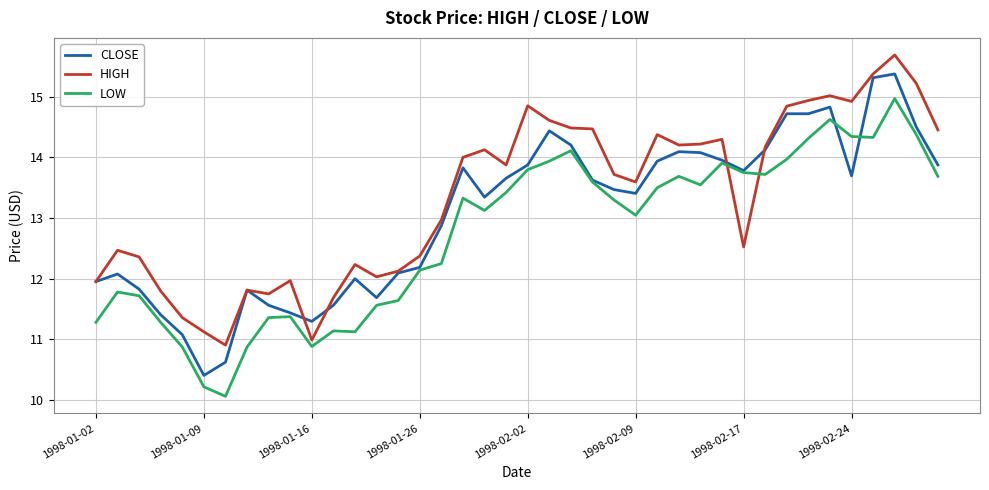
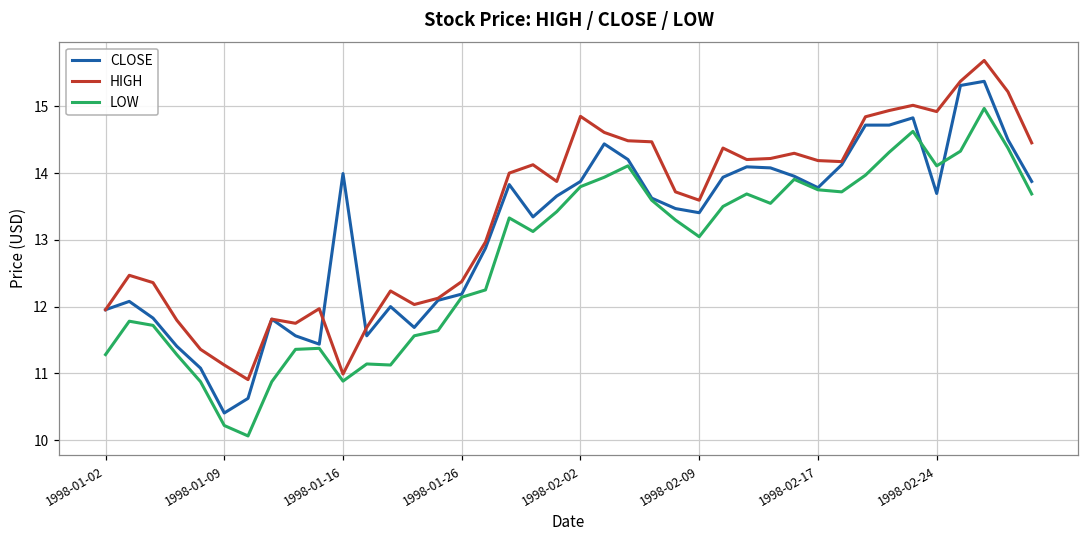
CLOSE, 1998-01-16: 11.3 -> 14.0
HIGH, 1998-02-17: 12.5 -> 14.2
LOW, 1998-02-24: 14.3 -> 14.1
